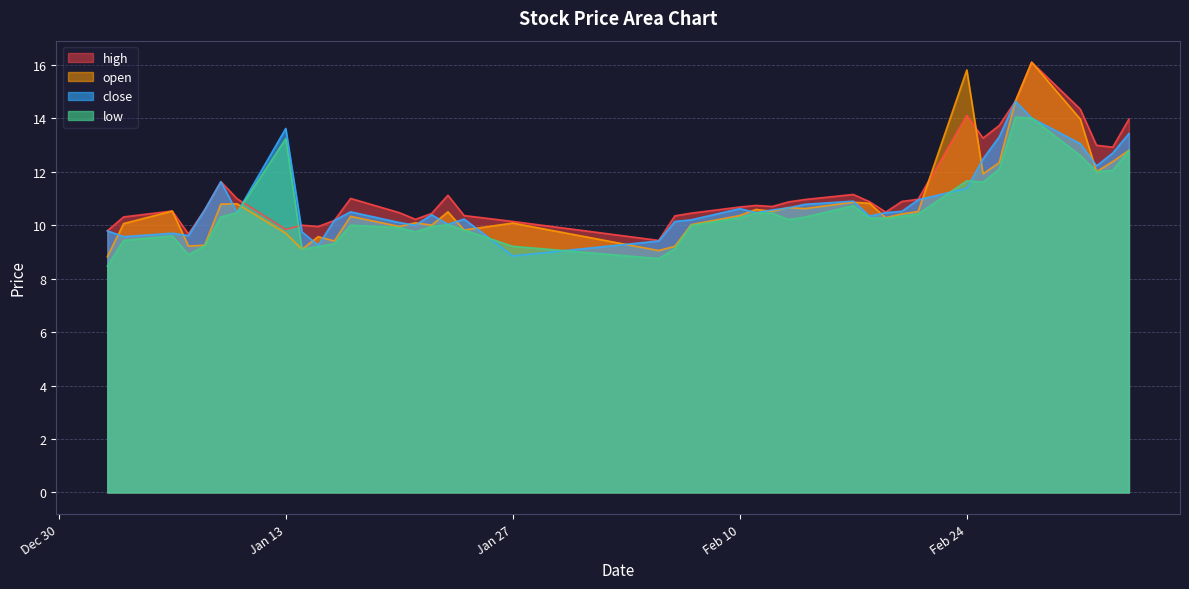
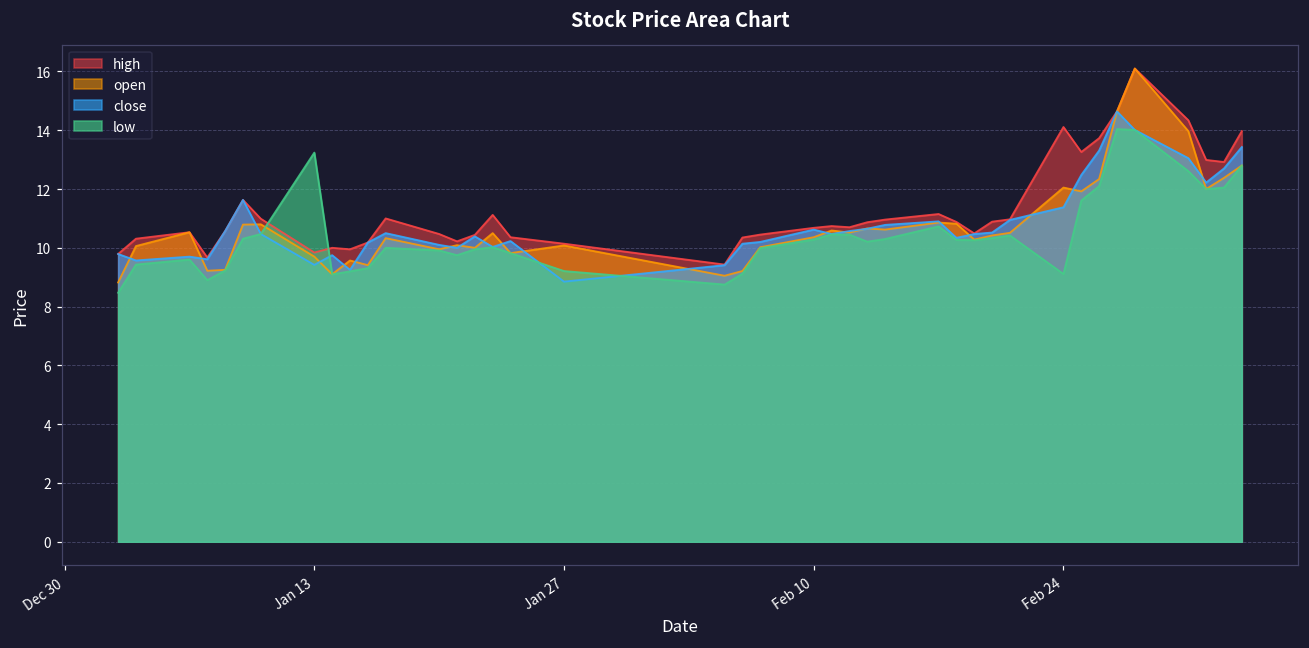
close, Jan 13: 13.6 -> 9.4
open, Feb 24: 15.8 -> 12.1
low, Feb 24: 11.7 -> 9.1
